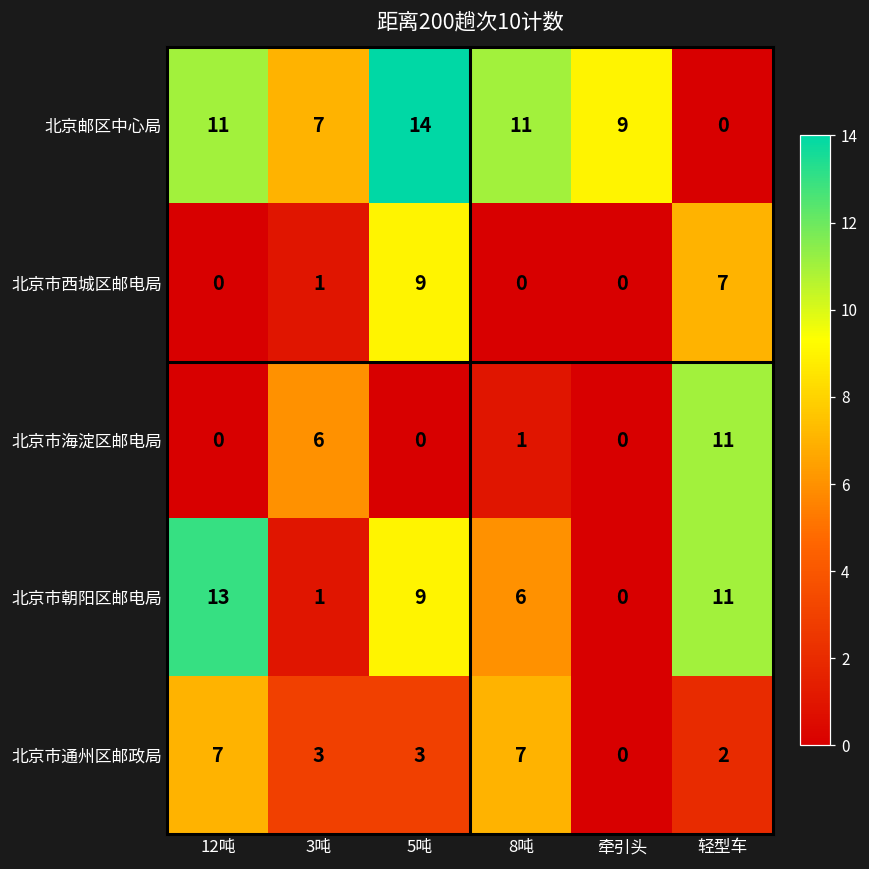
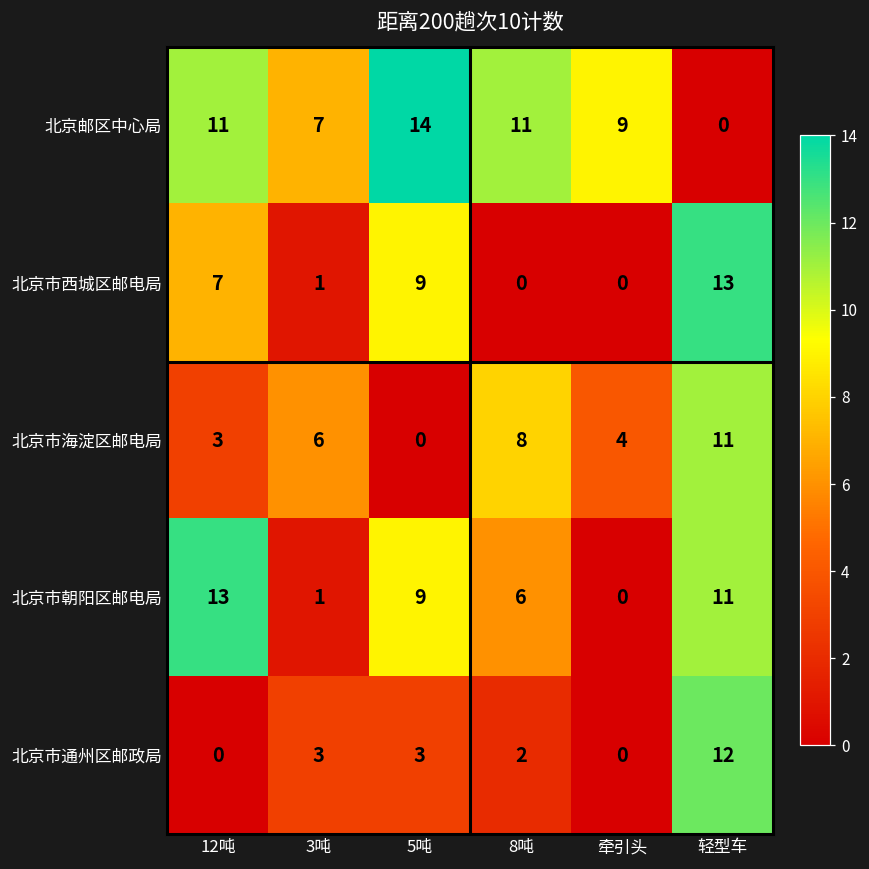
北京市西城区邮电局, 12吨: 0 -> 7
北京市西城区邮电局, 轻型车: 7 -> 13
北京市海淀区邮电局, 12吨: 0 -> 3
北京市海淀区邮电局, 8吨: 1 -> 8
北京市海淀区邮电局, 牵引头: 0 -> 4
北京市通州区邮政局, 12吨: 7 -> 0
北京市通州区邮政局, 8吨: 7 -> 2
北京市通州区邮政局, 轻型车: 2 -> 12
